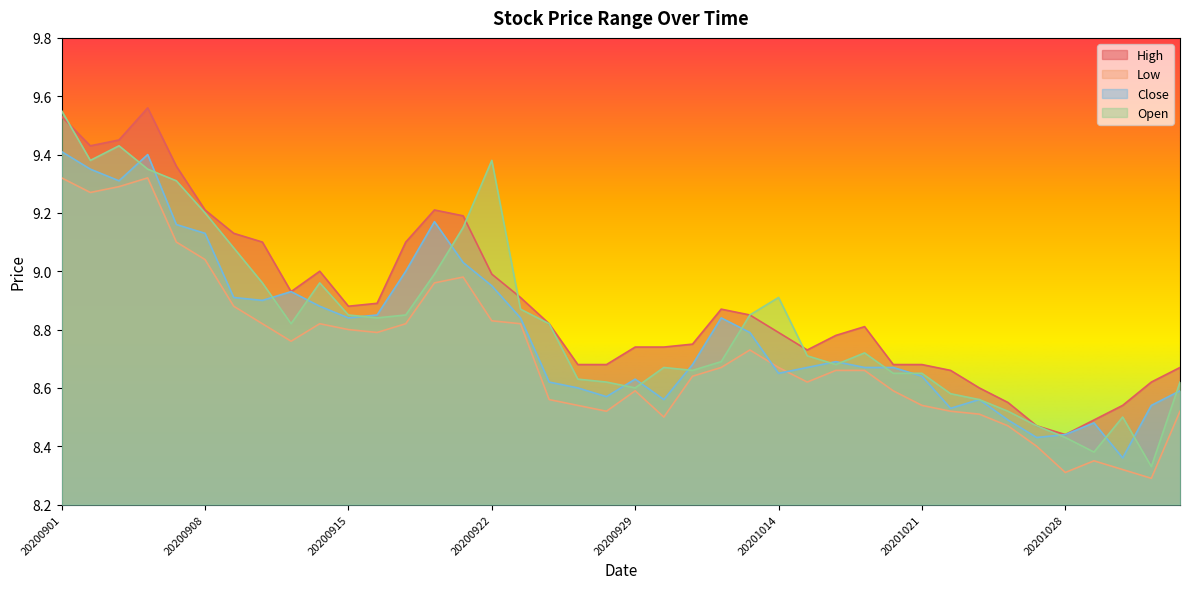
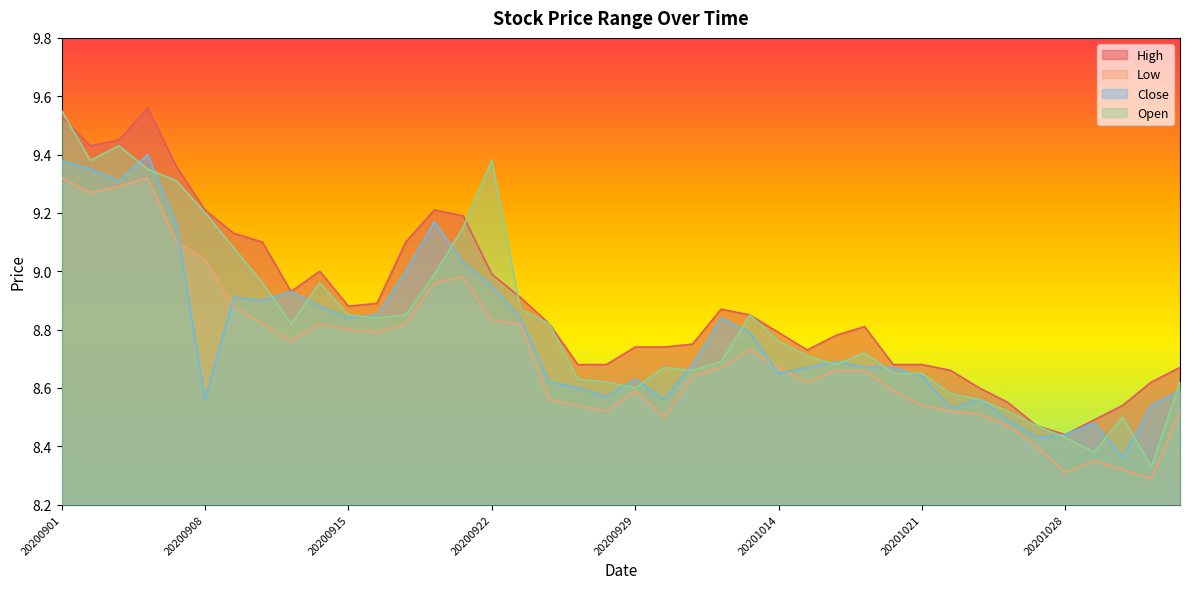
Close, 20200901: 9.41 -> 9.38
Close, 20200908: 9.13 -> 8.56
Open, 20201014: 8.91 -> 8.76
